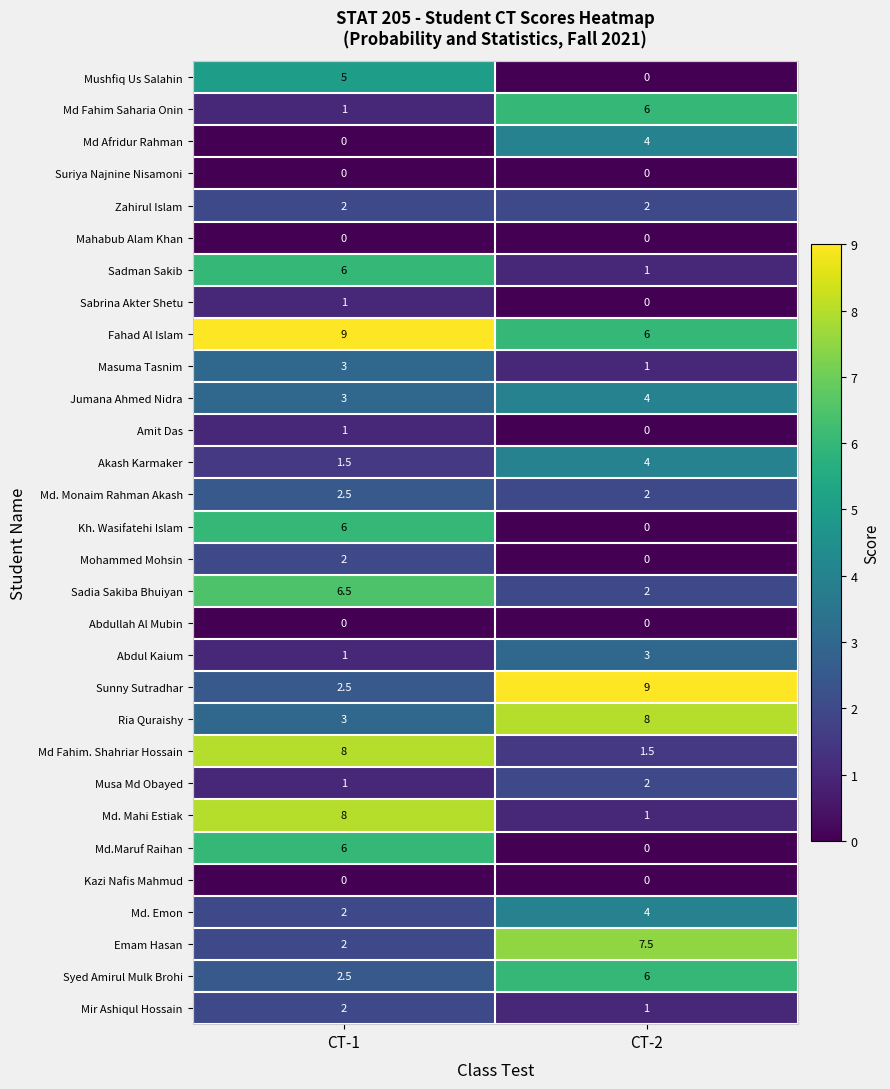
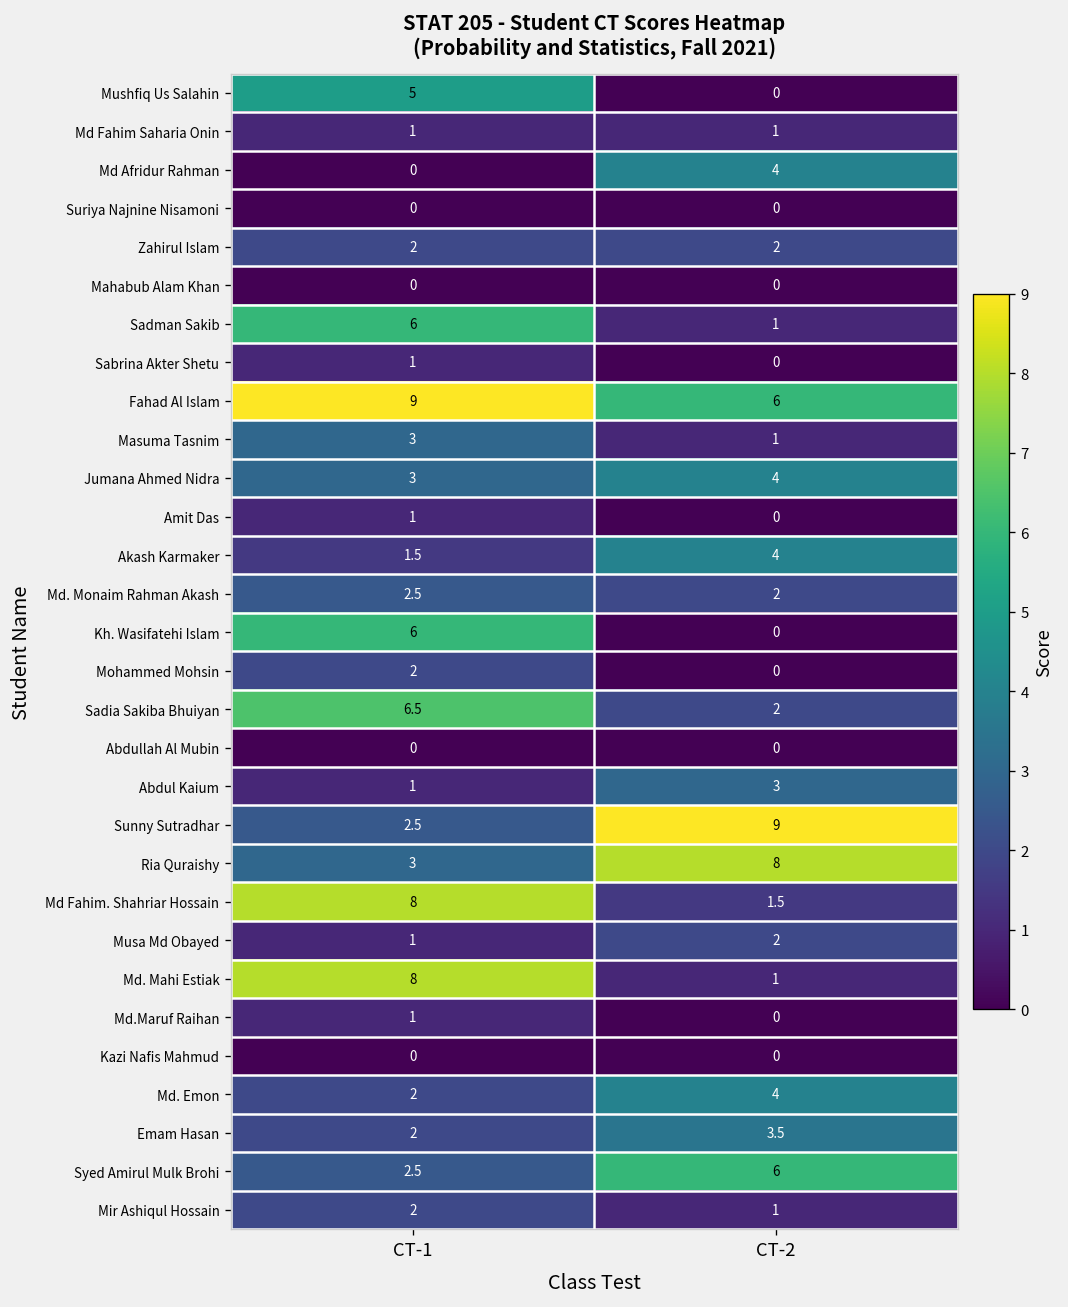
Md Fahim Saharia Onin, CT-2: 6 -> 1
Md.Maruf Raihan, CT-1: 6 -> 1
Emam Hasan, CT-2: 7.5 -> 3.5
